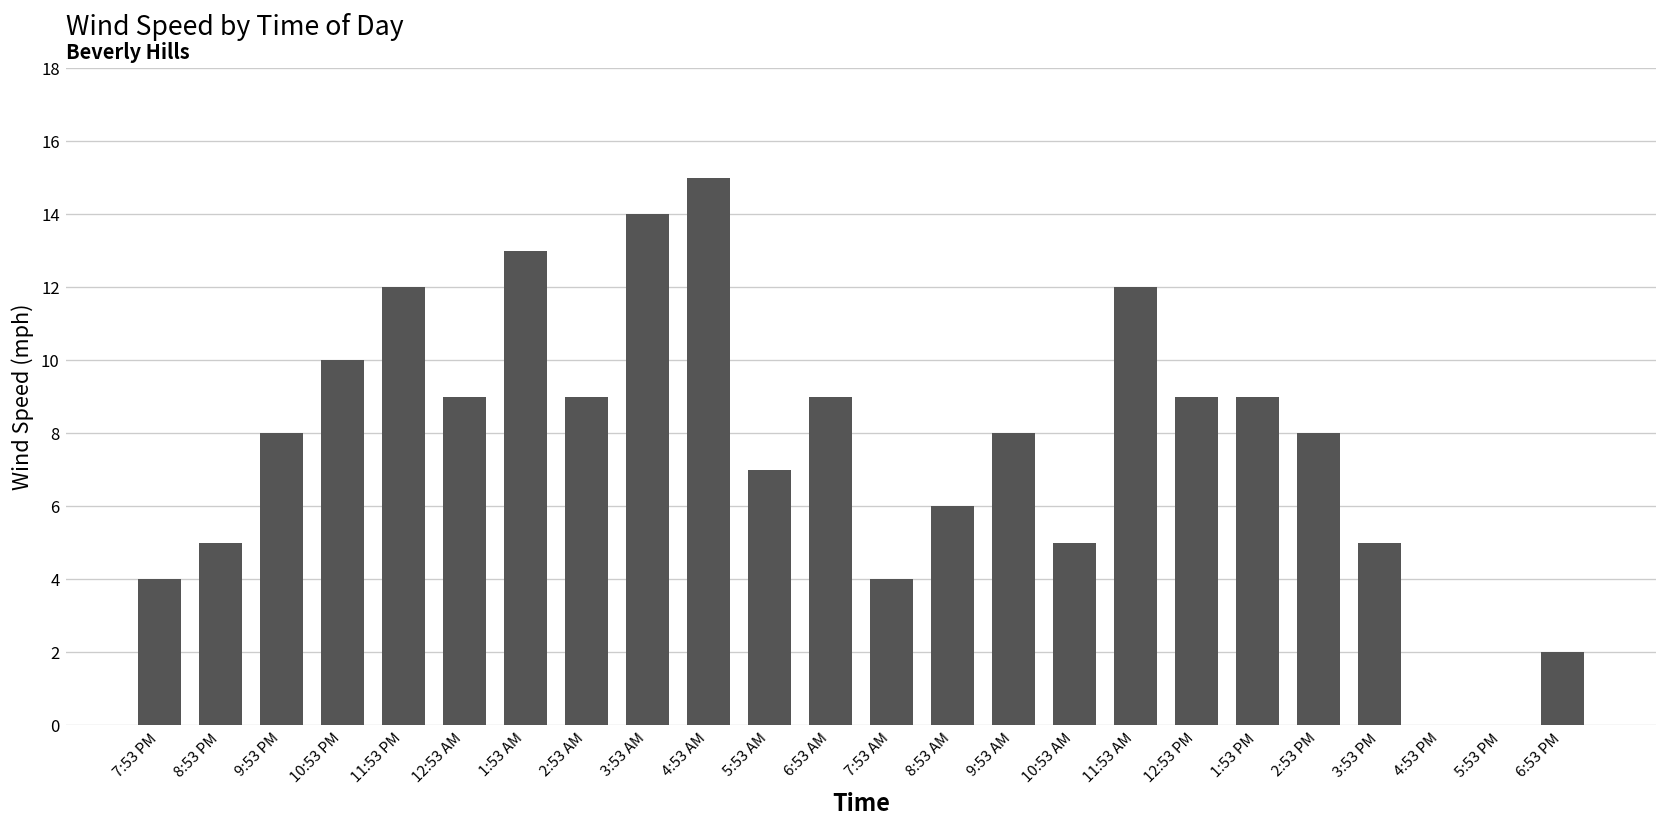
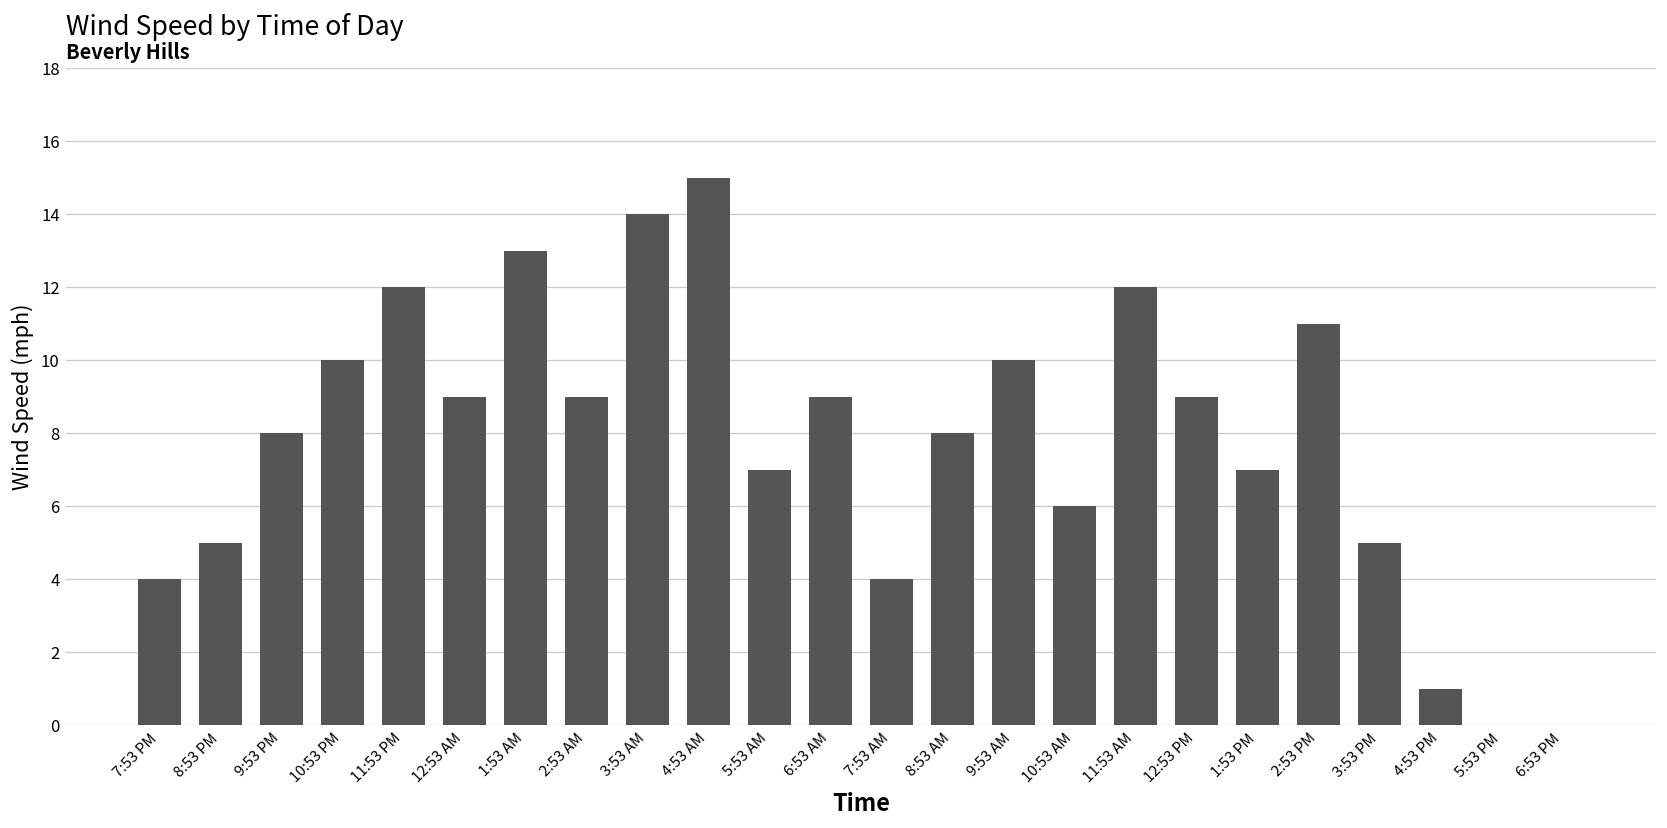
8:53 AM: 6 -> 8
9:53 AM: 8 -> 10
10:53 AM: 5 -> 6
1:53 PM: 9 -> 7
2:53 PM: 8 -> 11
4:53 PM: 0 -> 1
6:53 PM: 2 -> 0
